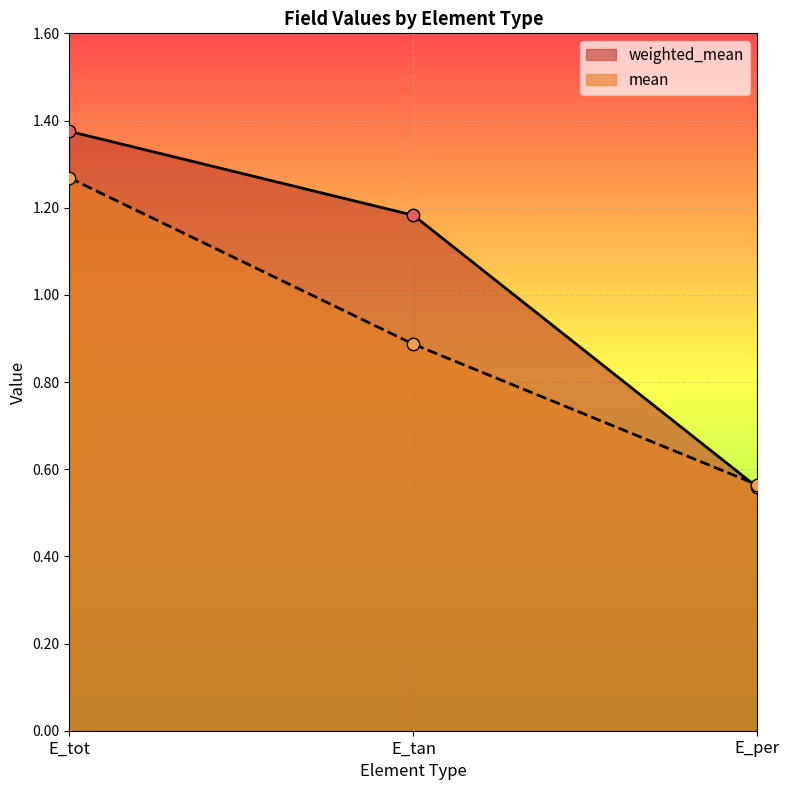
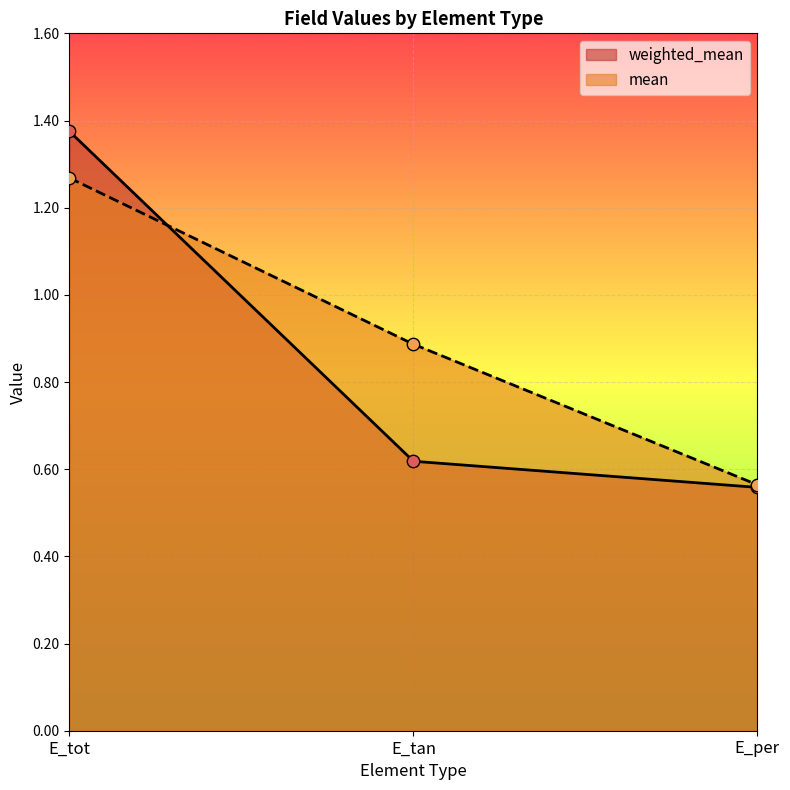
weighted_mean, E_tan: 1.18 -> 0.62
